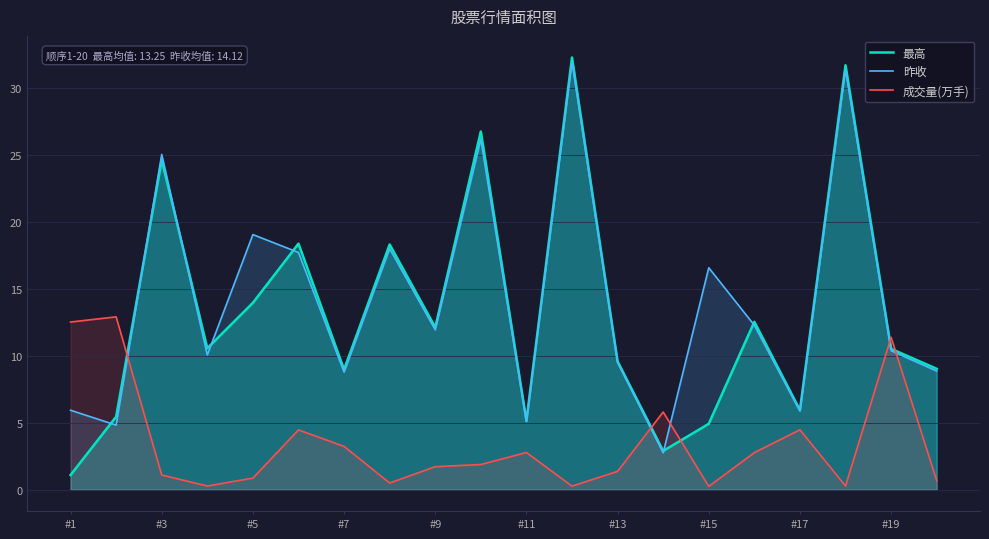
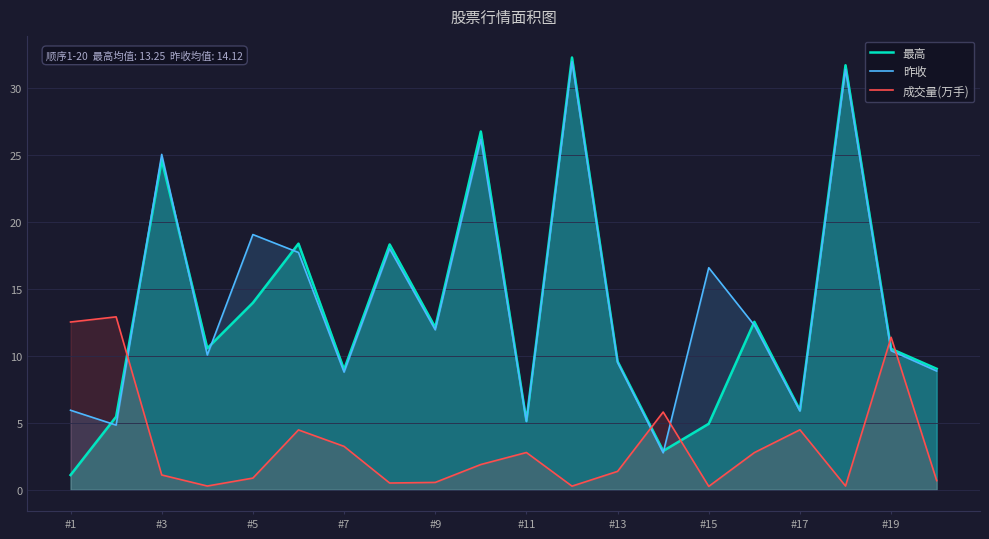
成交量(万手), #9: 1.7 -> 0.5
